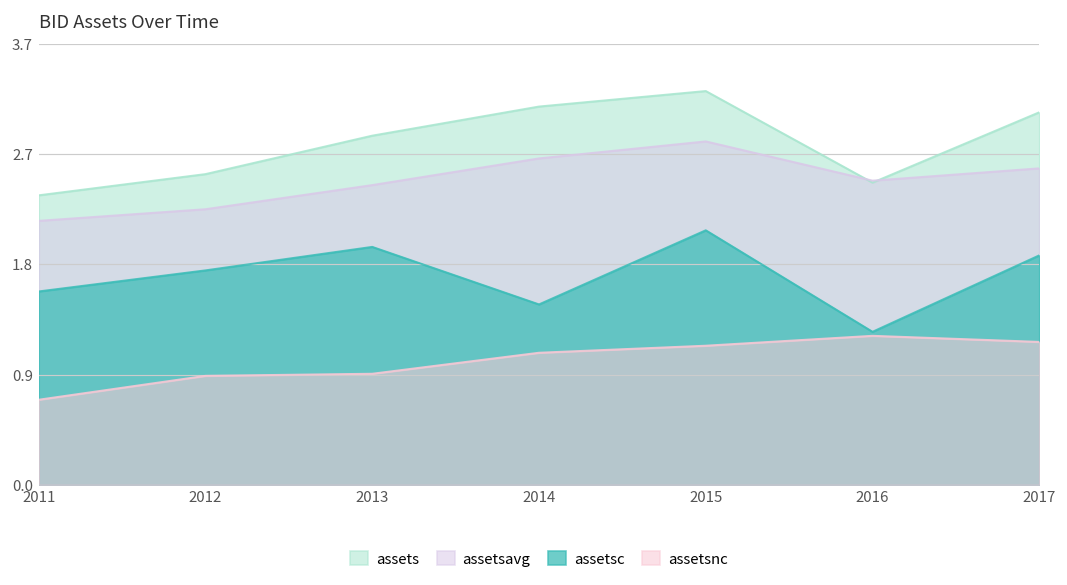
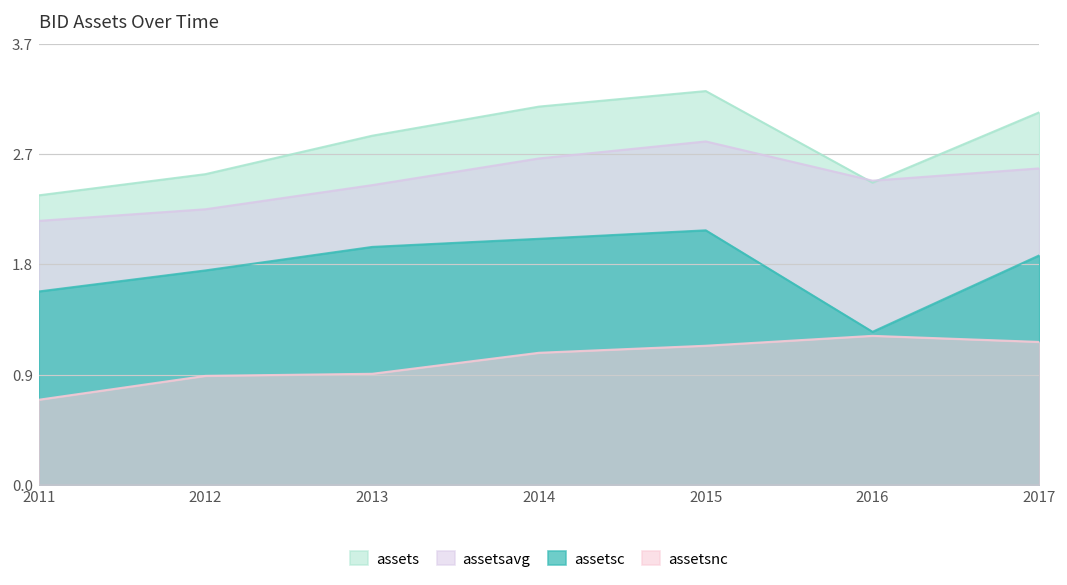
assetsc, 2014: 1.50 -> 2.04
